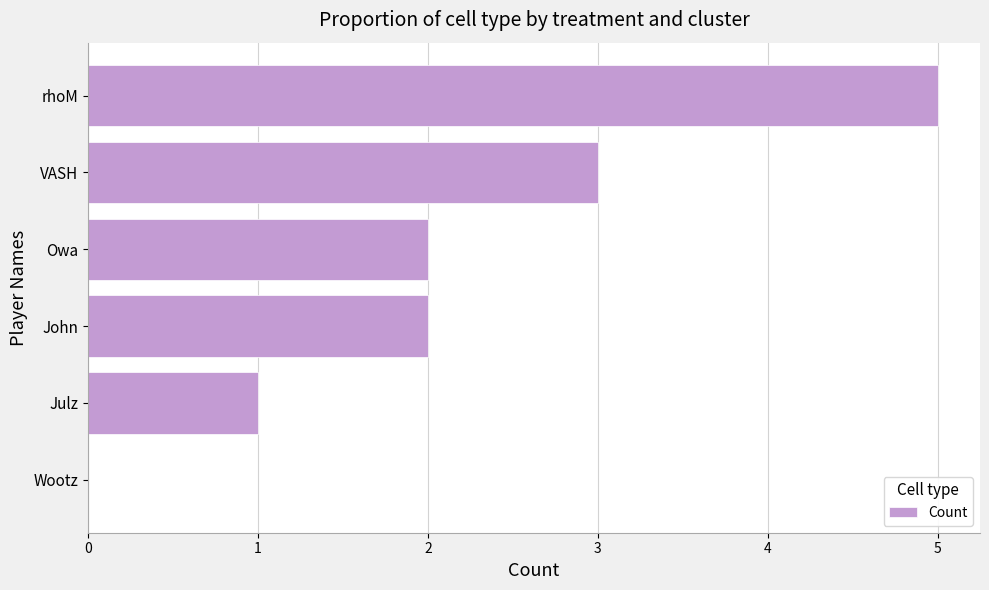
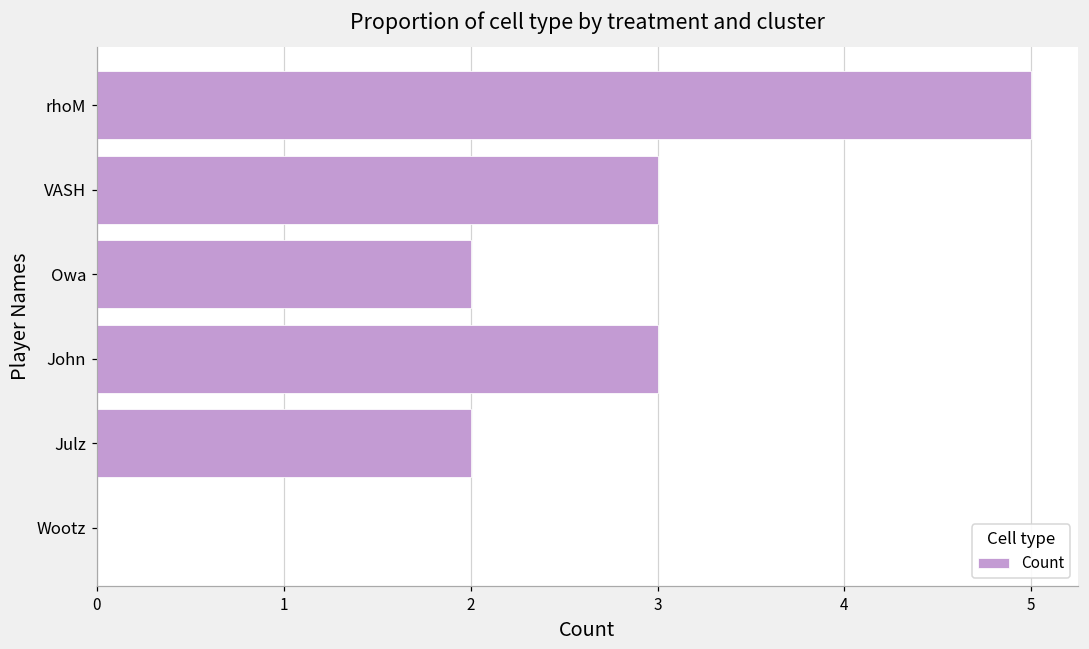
John: 2 -> 3
Julz: 1 -> 2
